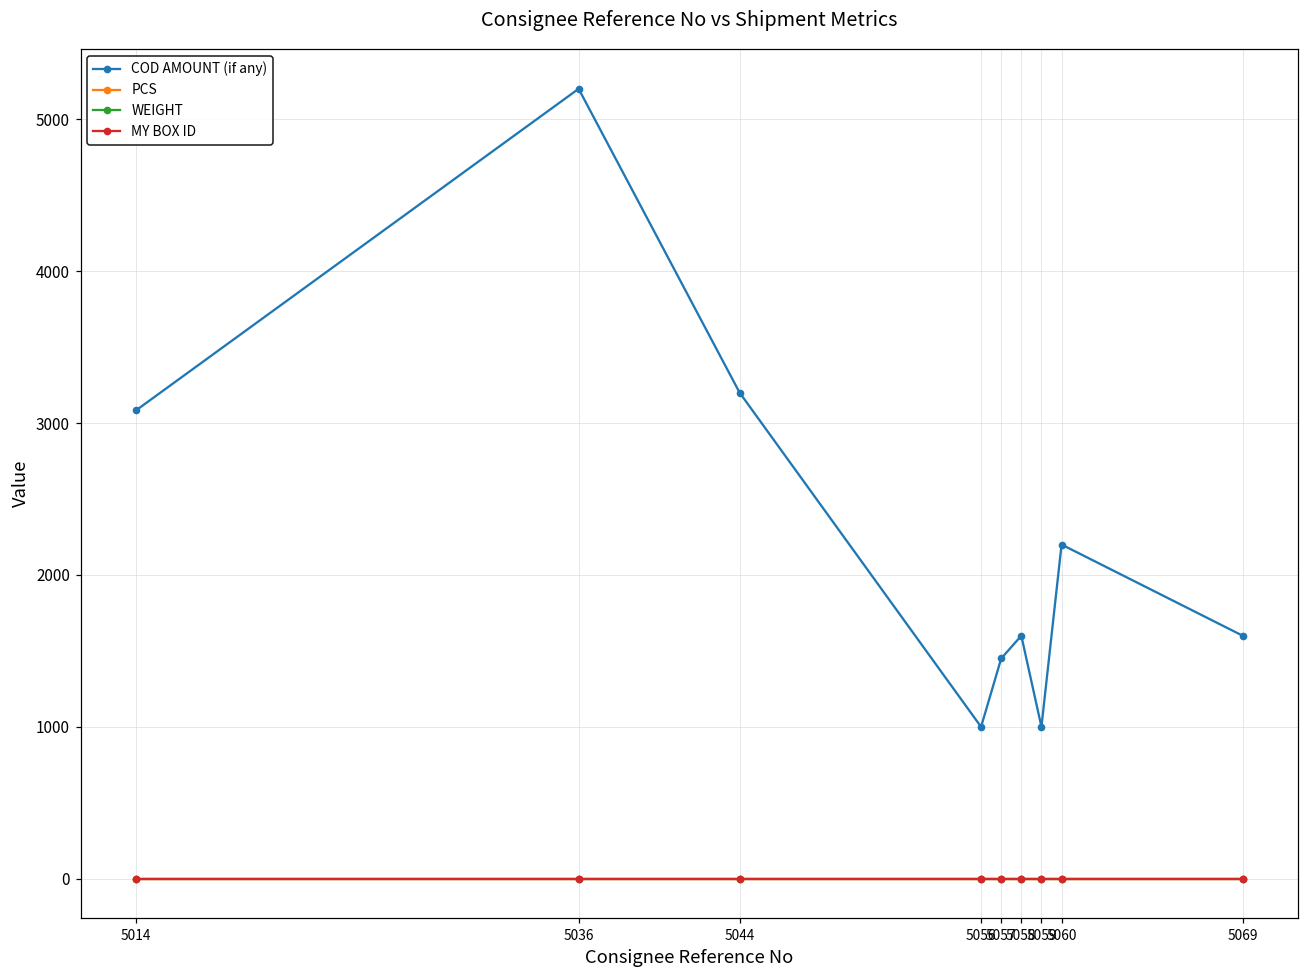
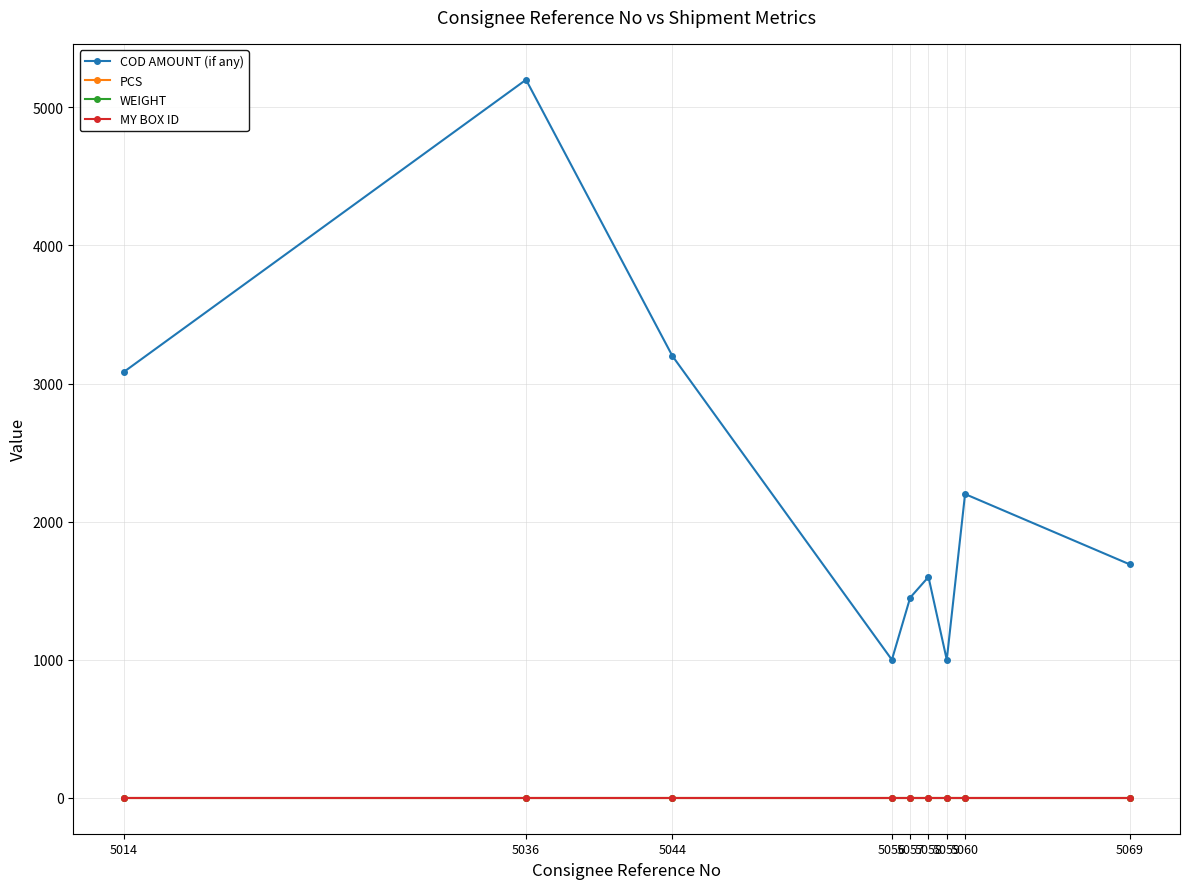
COD AMOUNT (if any), 5069: 1600 -> 1690
